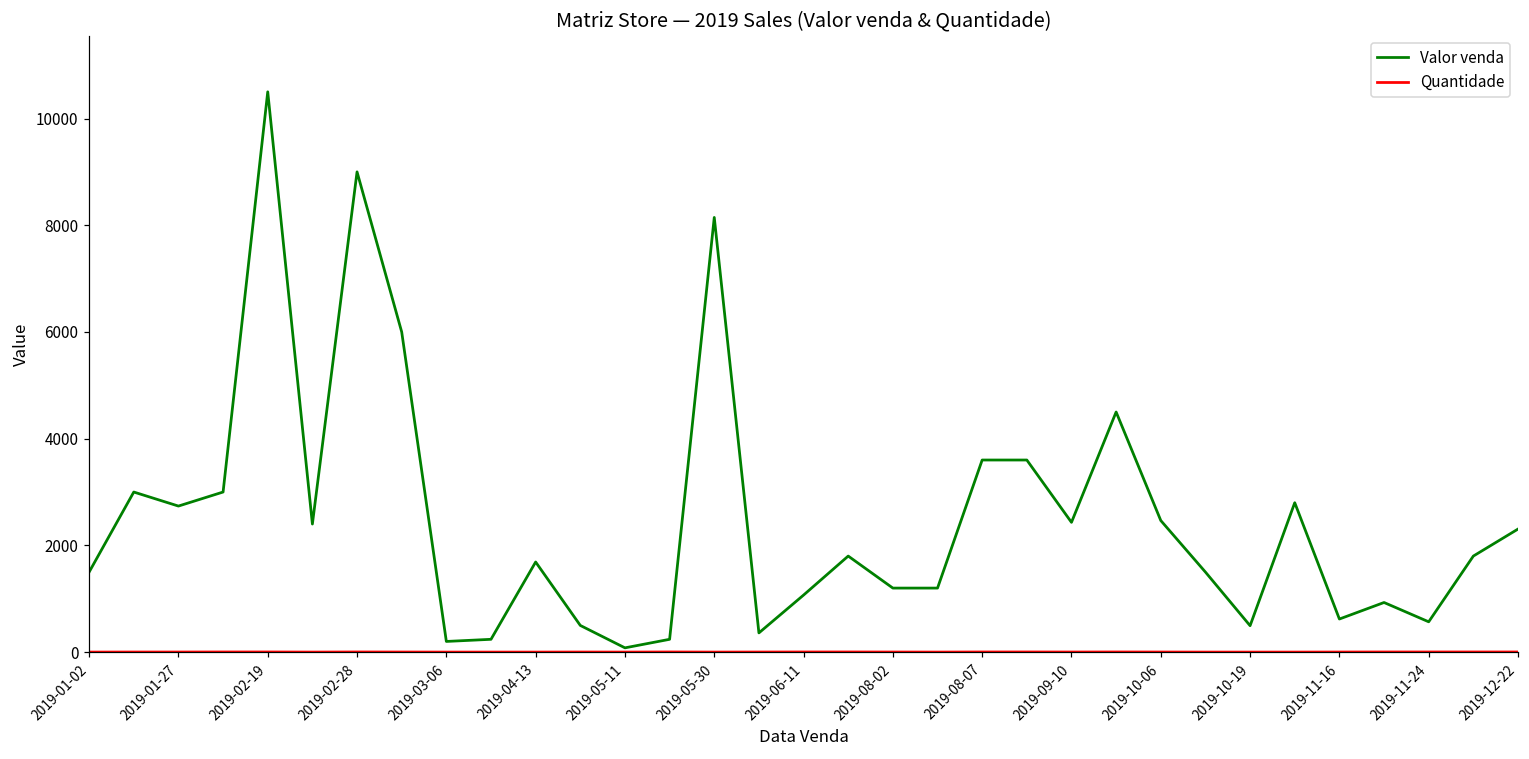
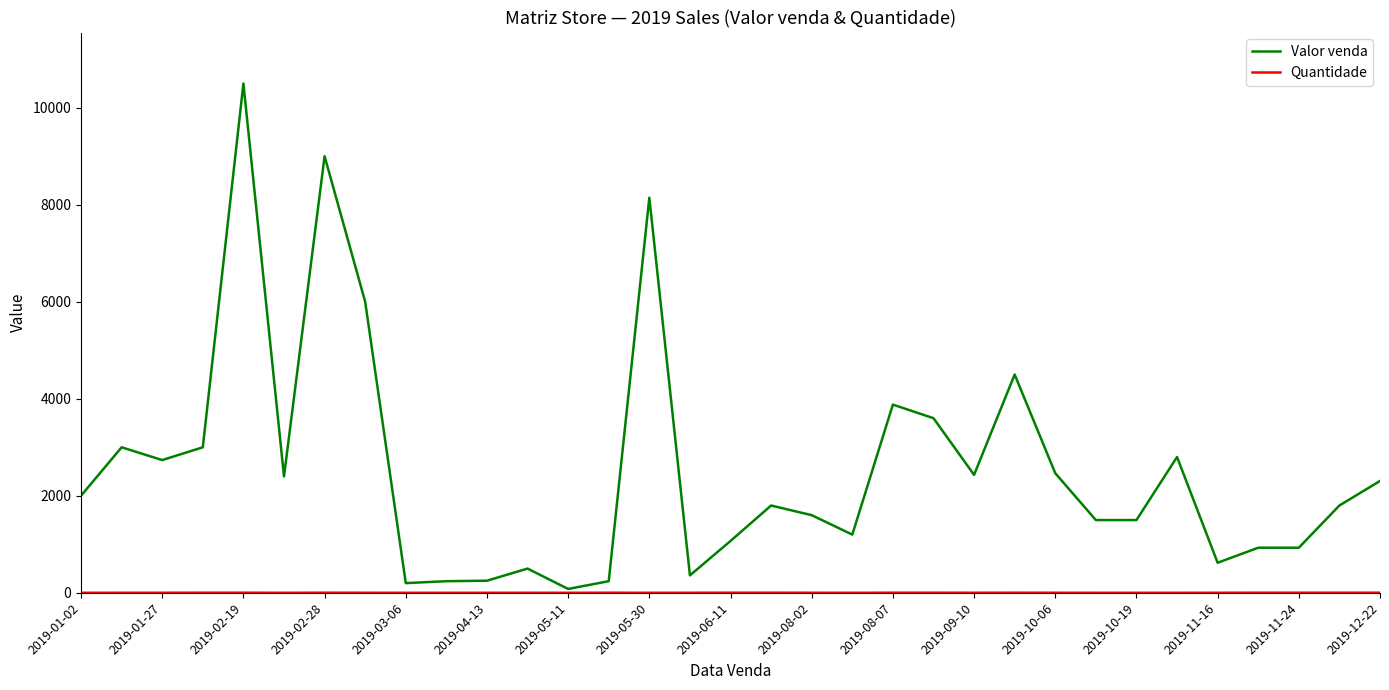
Valor venda, 2019-01-02: 1500 -> 2000
Valor venda, 2019-04-13: 1700 -> 300
Valor venda, 2019-08-02: 1200 -> 1600
Valor venda, 2019-08-07: 3600 -> 3900
Valor venda, 2019-10-19: 500 -> 1500
Valor venda, 2019-11-24: 600 -> 900
